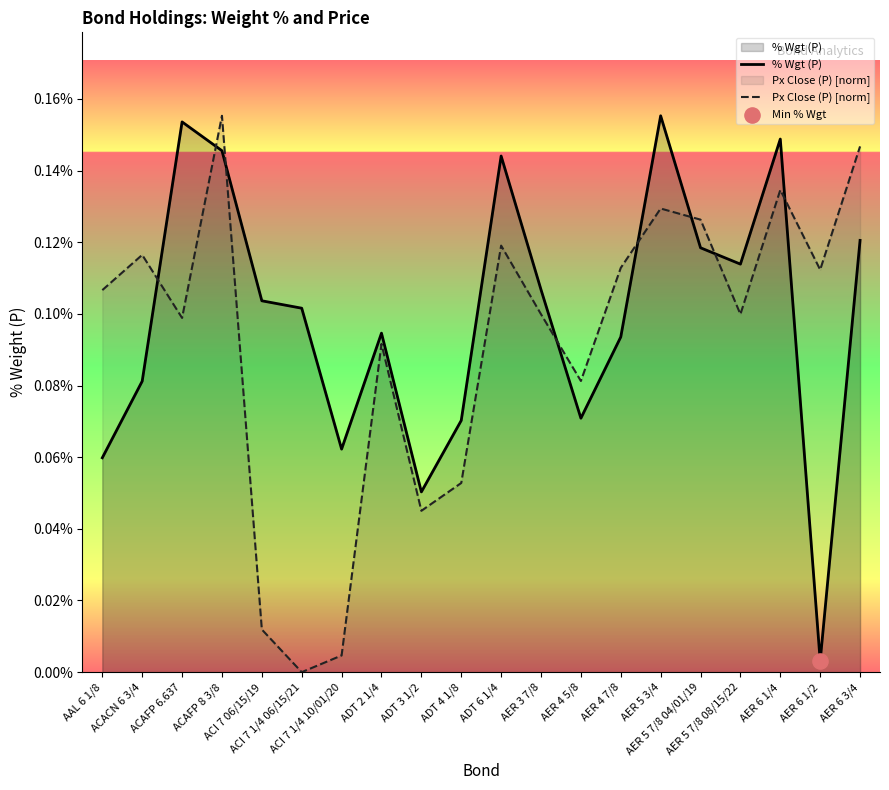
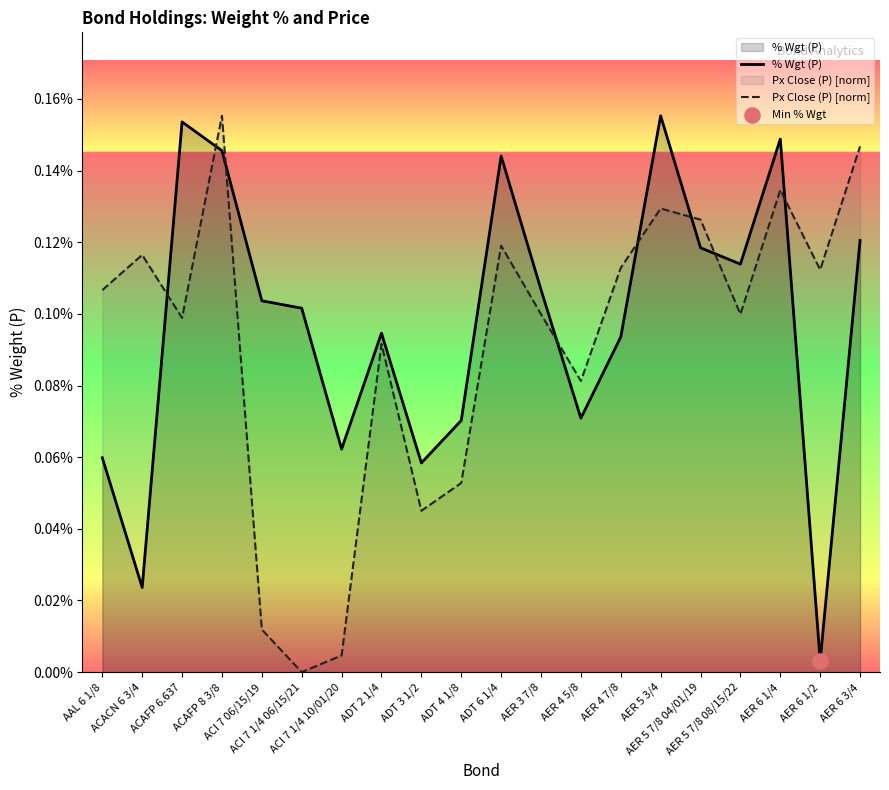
% Wgt (P), ACACN 6 3/4: 0.081% -> 0.024%
% Wgt (P), ADT 3 1/2: 0.050% -> 0.058%
